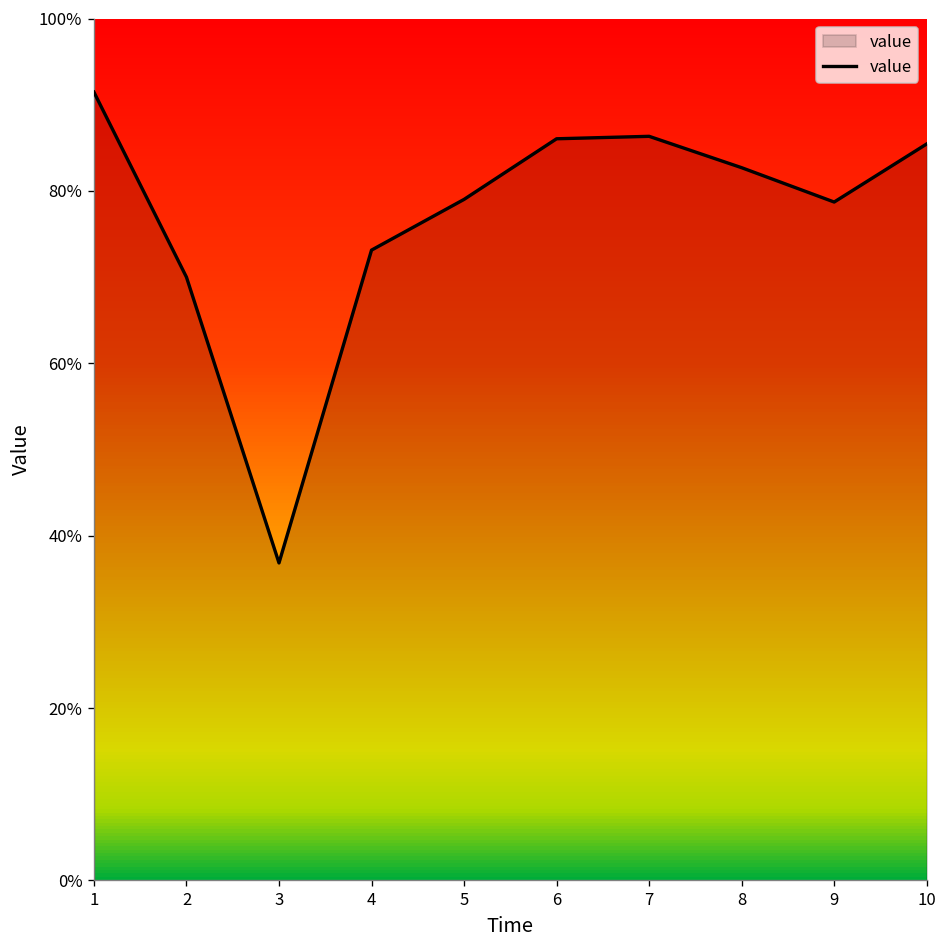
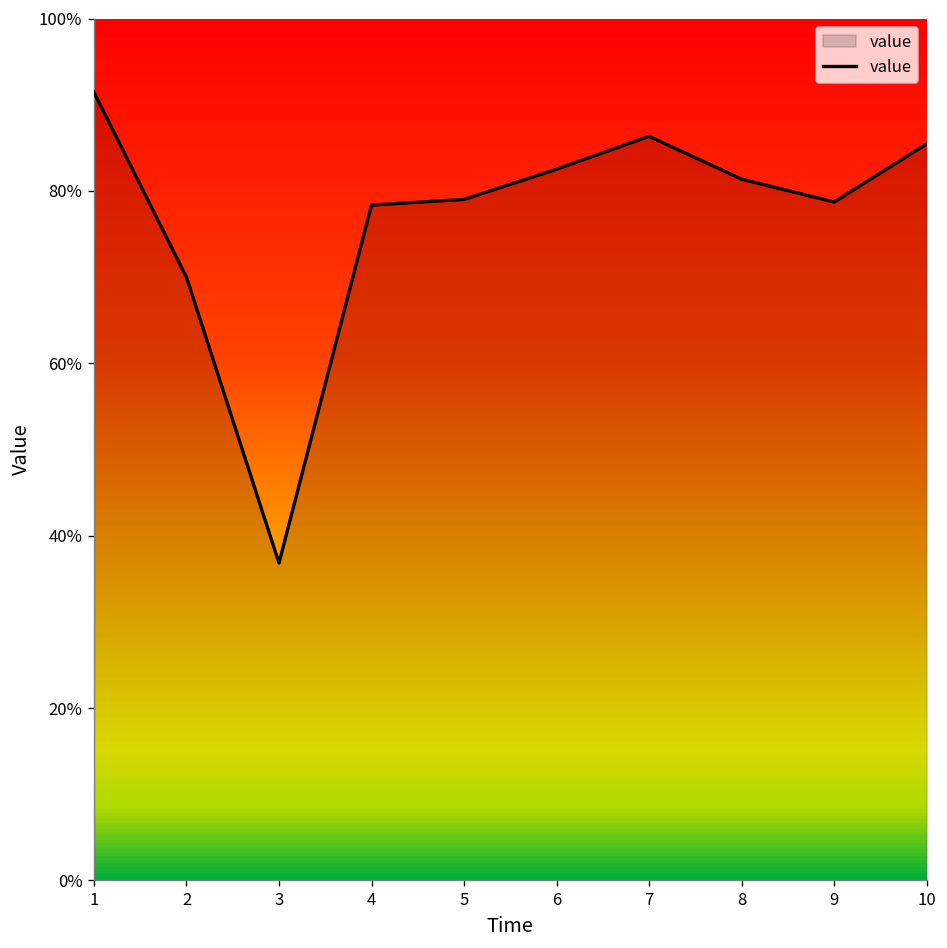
4: 73% -> 78%
6: 86% -> 83%
8: 83% -> 81%
